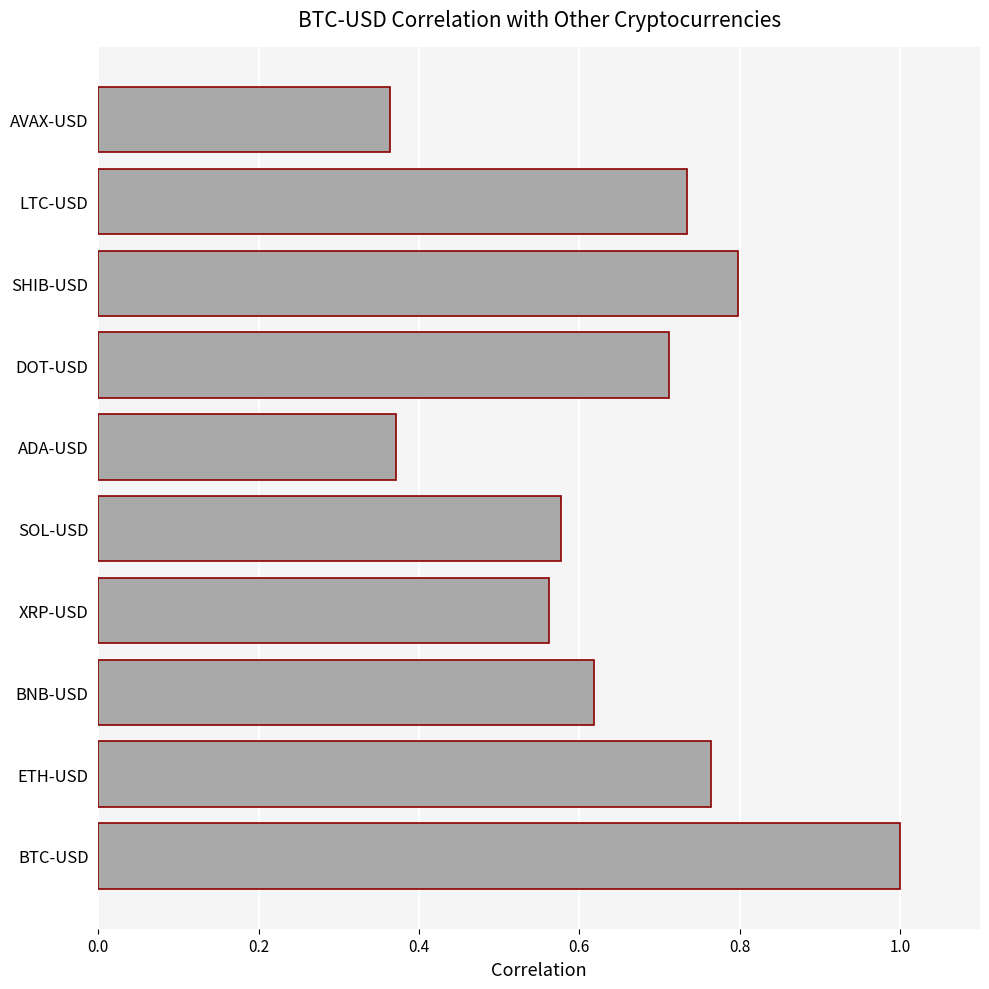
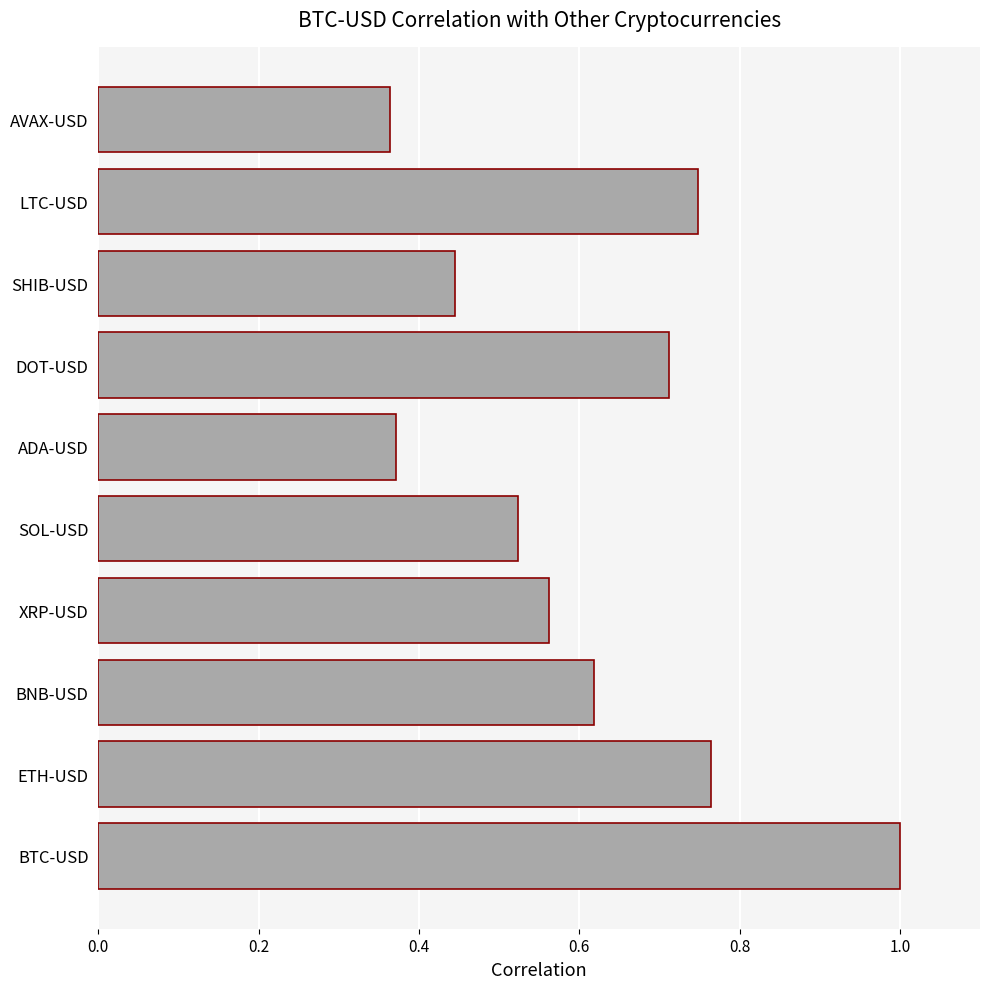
LTC-USD: 0.73 -> 0.75
SHIB-USD: 0.80 -> 0.44
SOL-USD: 0.58 -> 0.52
